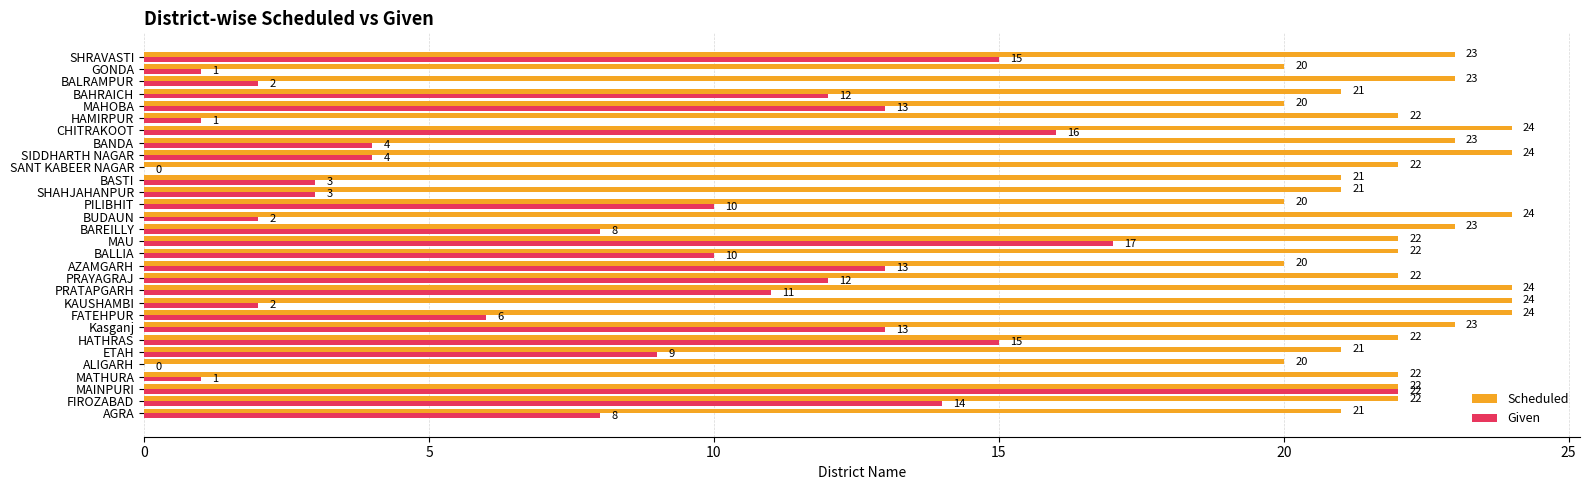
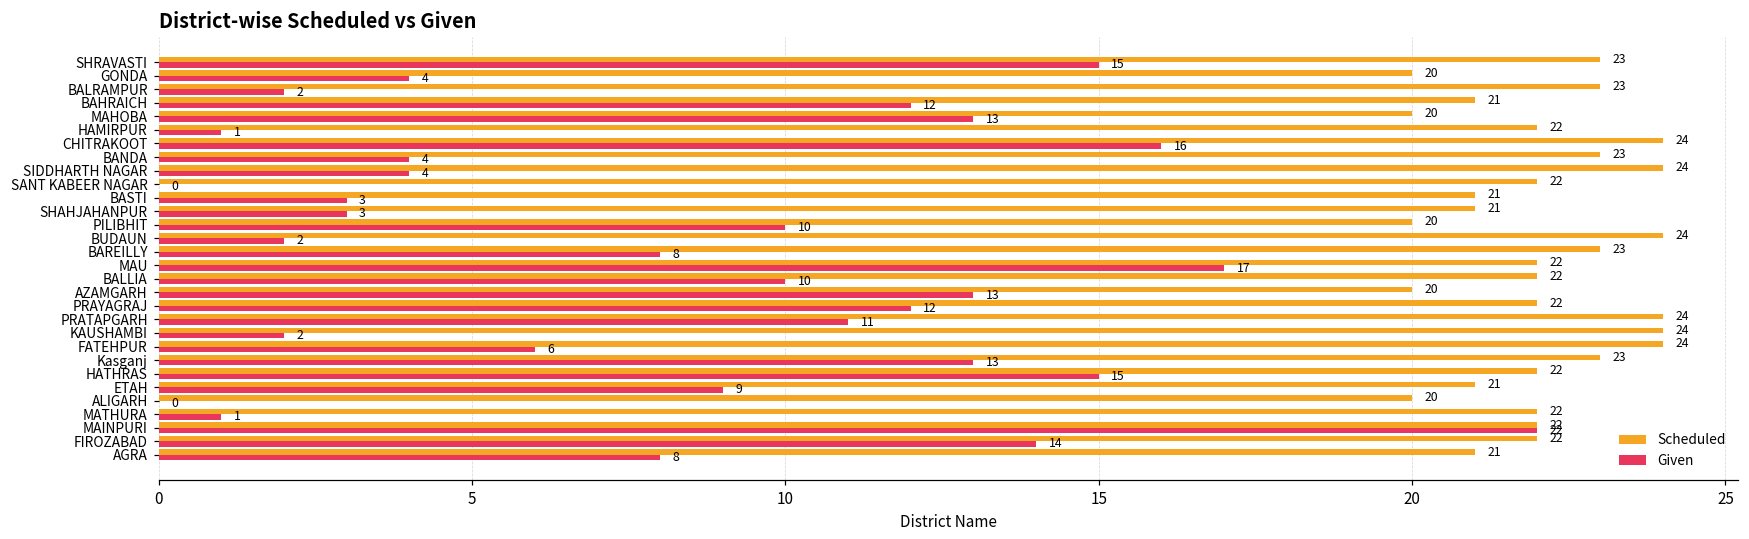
Given, GONDA: 1 -> 4
